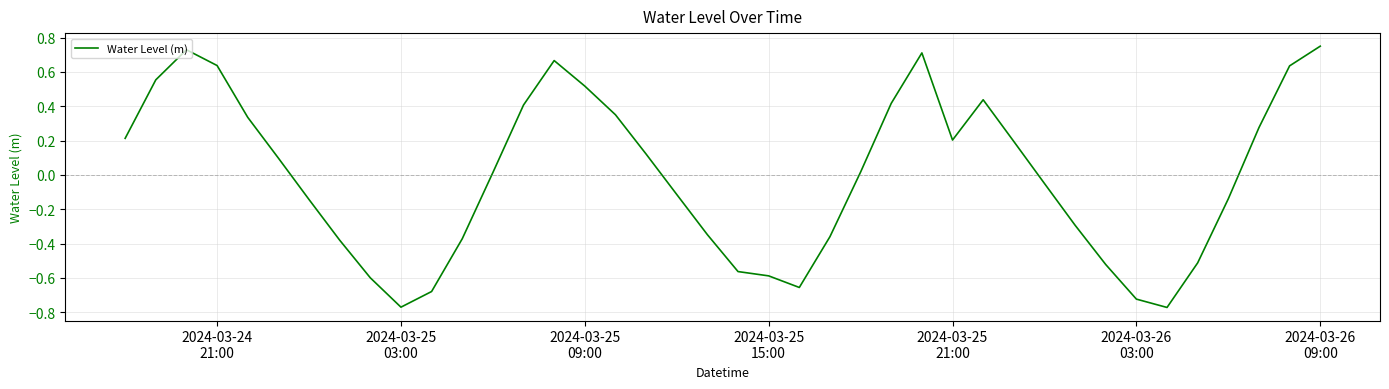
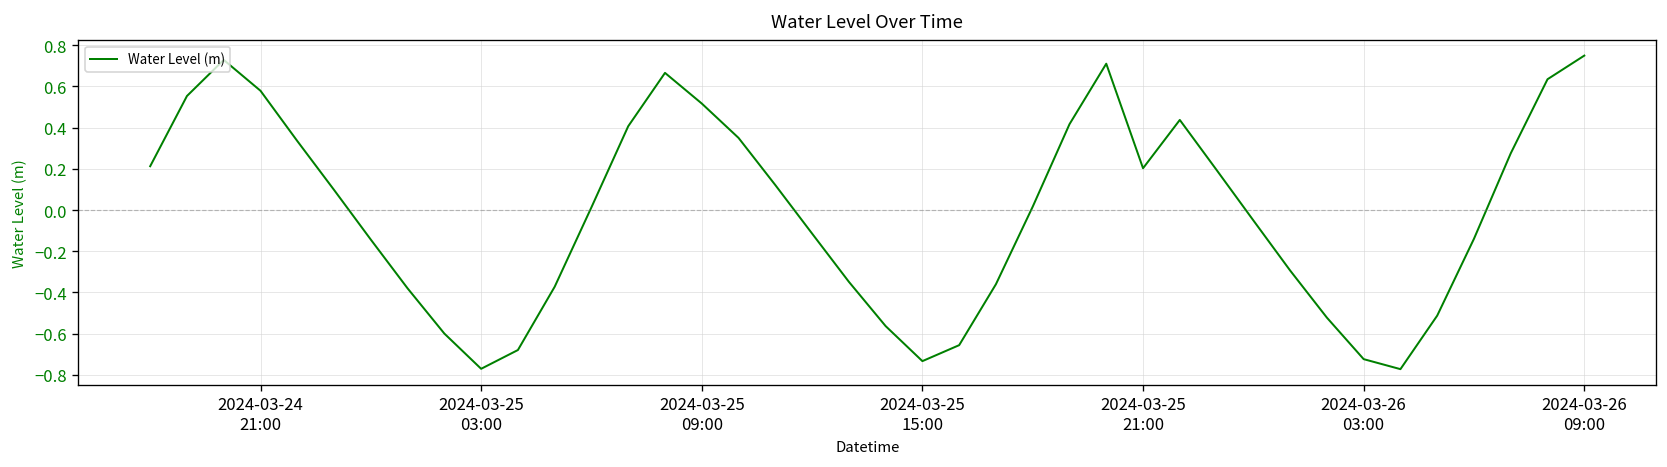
2024-03-24 21:00: 0.64 -> 0.58
2024-03-25 15:00: -0.59 -> -0.73
